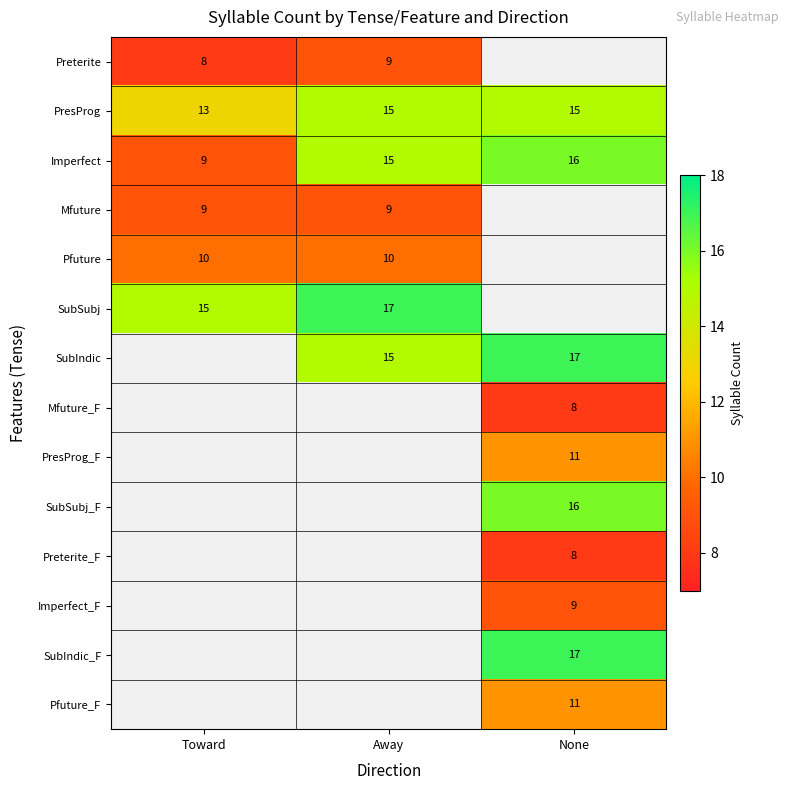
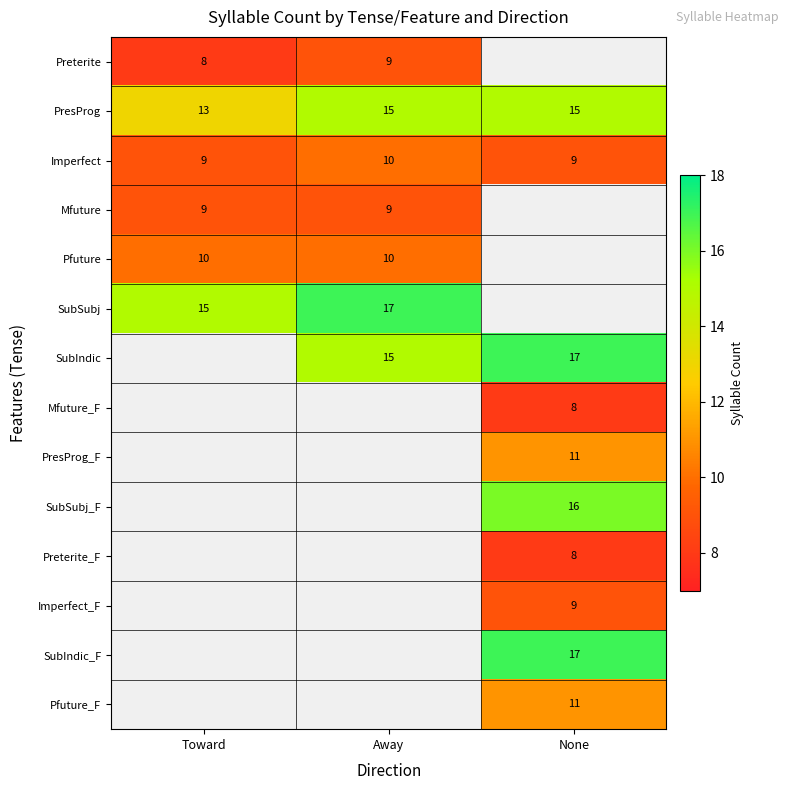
Imperfect, Away: 15 -> 10
Imperfect, None: 16 -> 9
